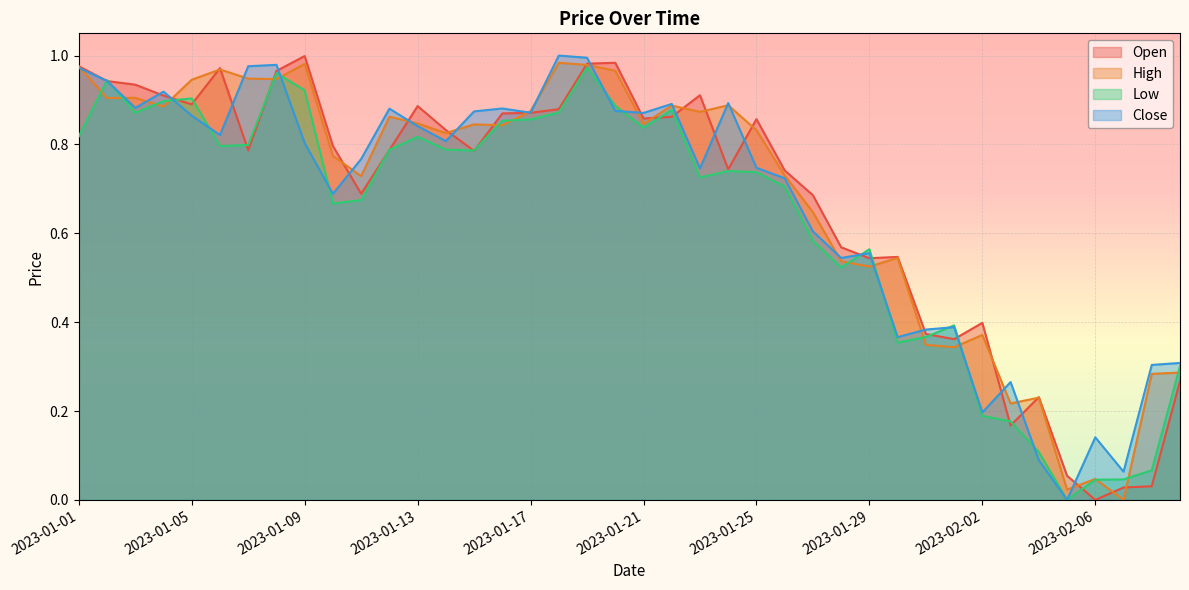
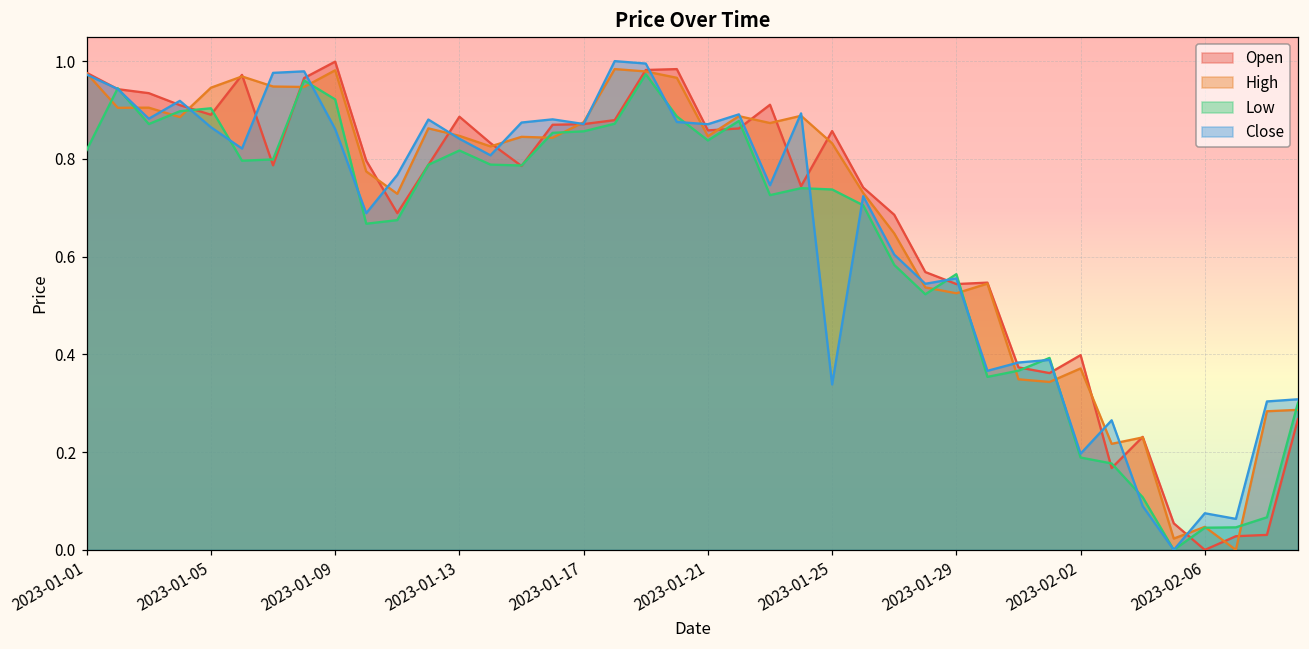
Close, 2023-01-09: 0.80 -> 0.86
Close, 2023-01-25: 0.75 -> 0.34
Close, 2023-02-06: 0.14 -> 0.07
